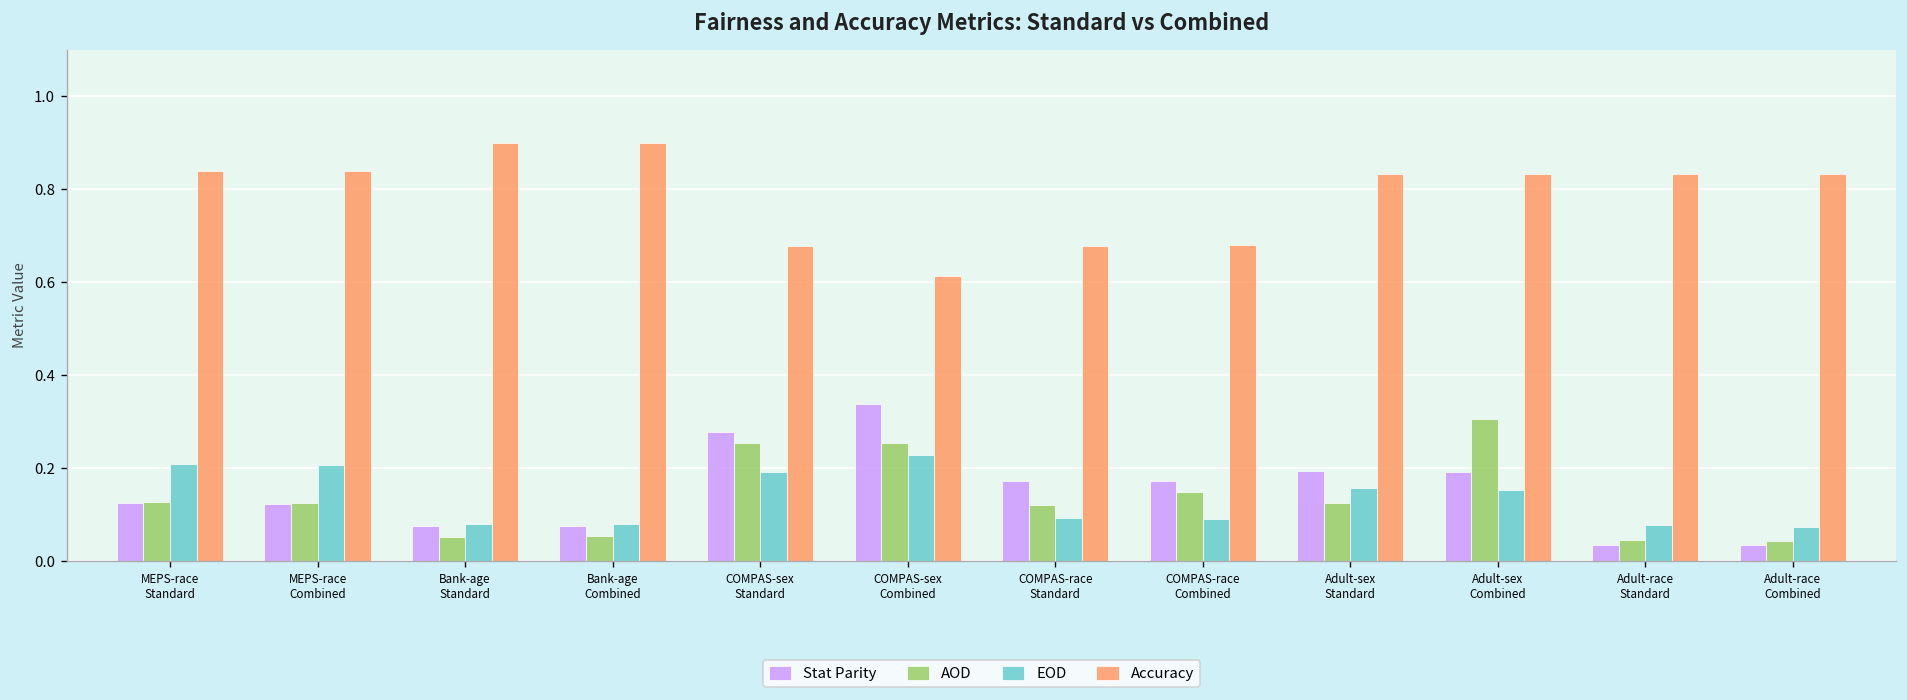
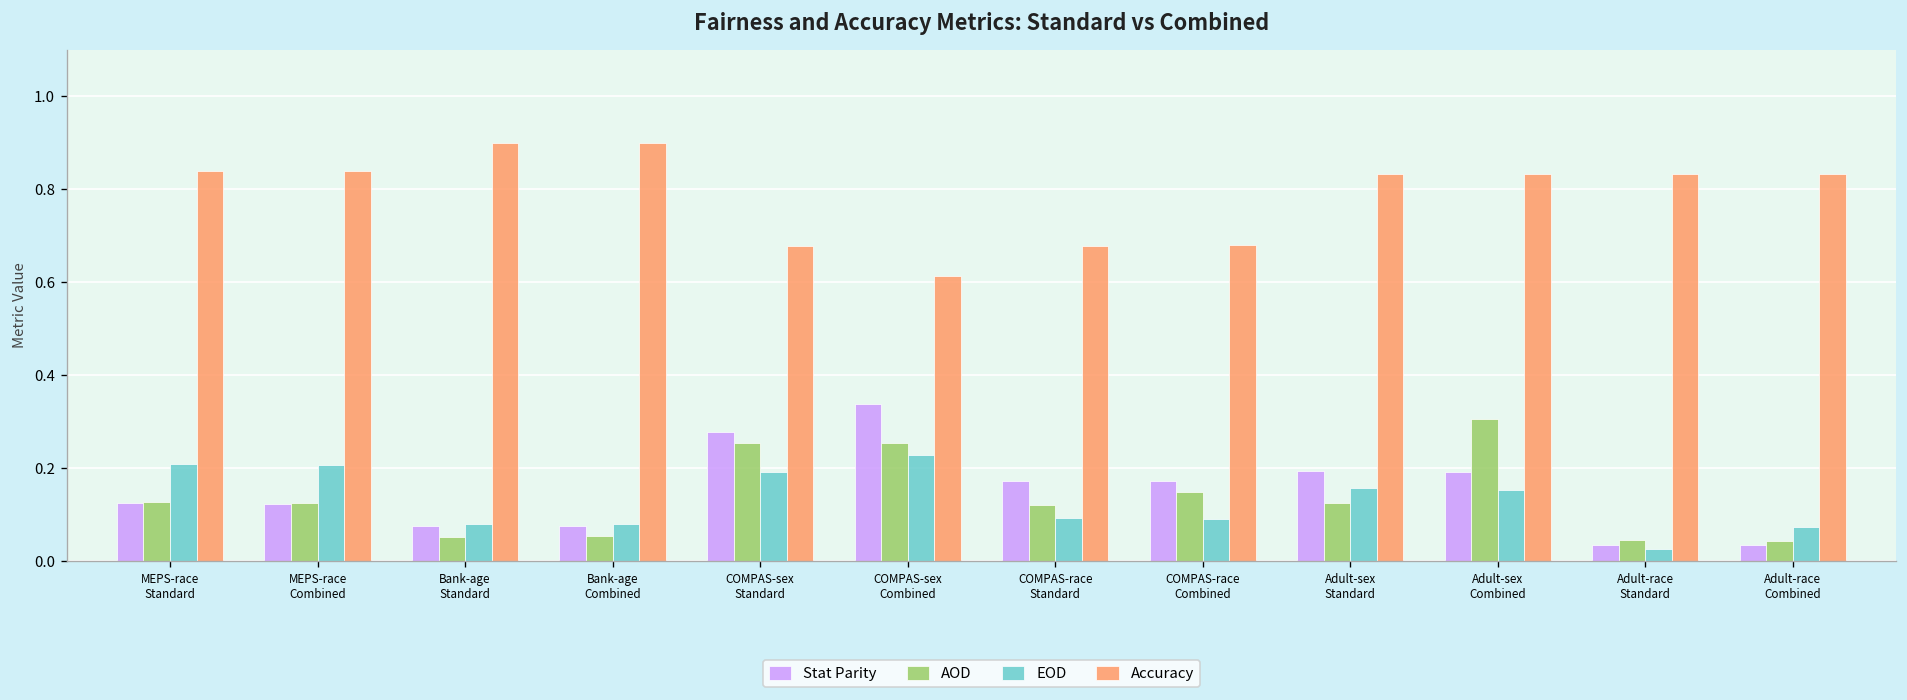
EOD, Adult-race Standard: 0.08 -> 0.03
